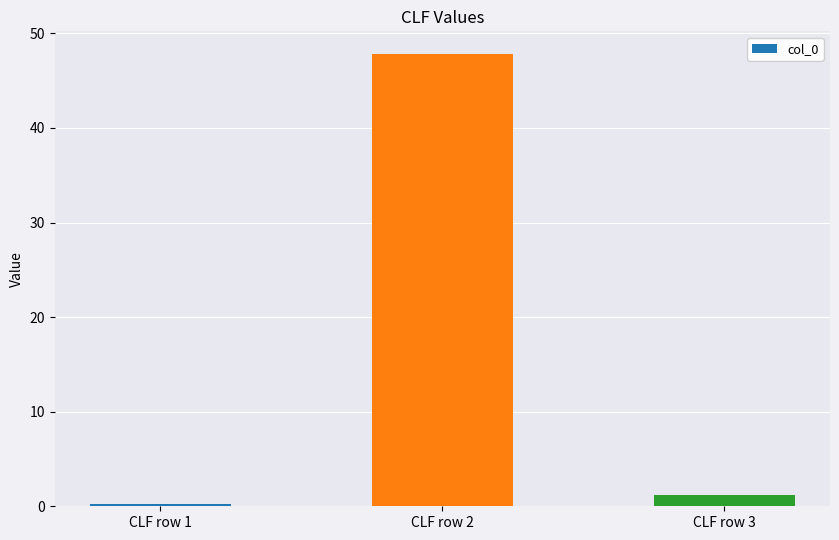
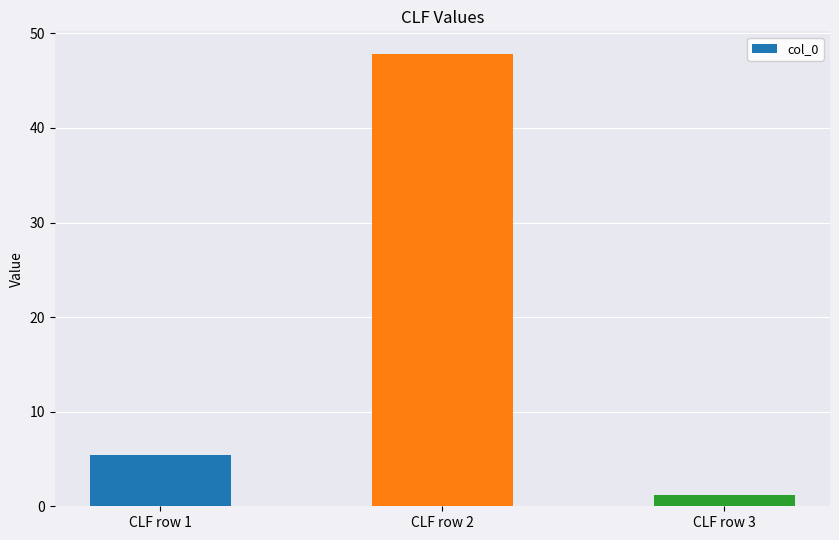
CLF row 1: 0 -> 5
